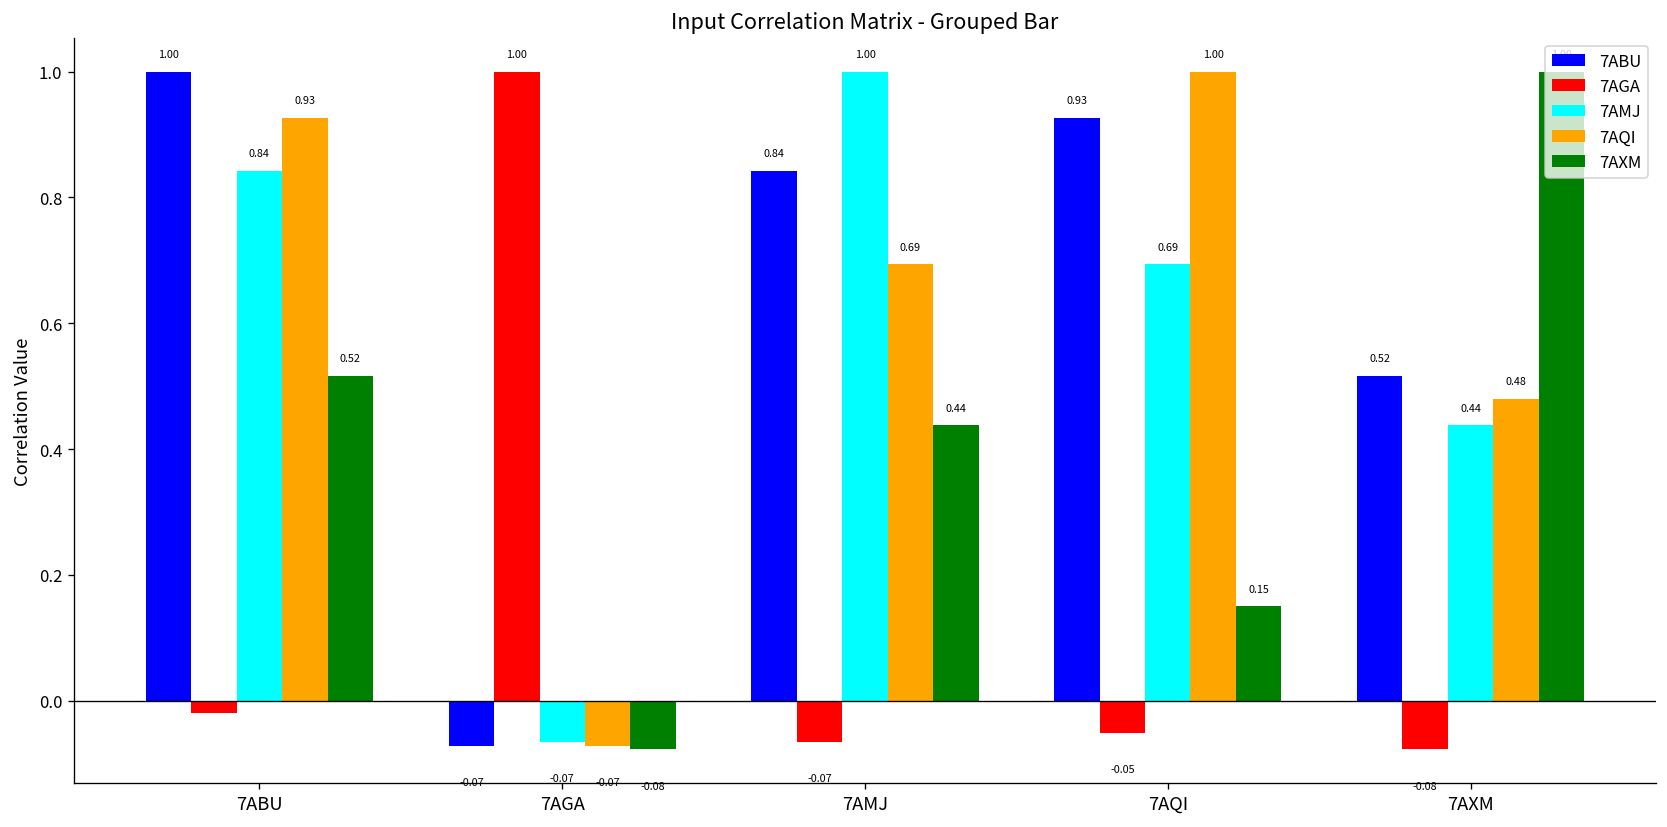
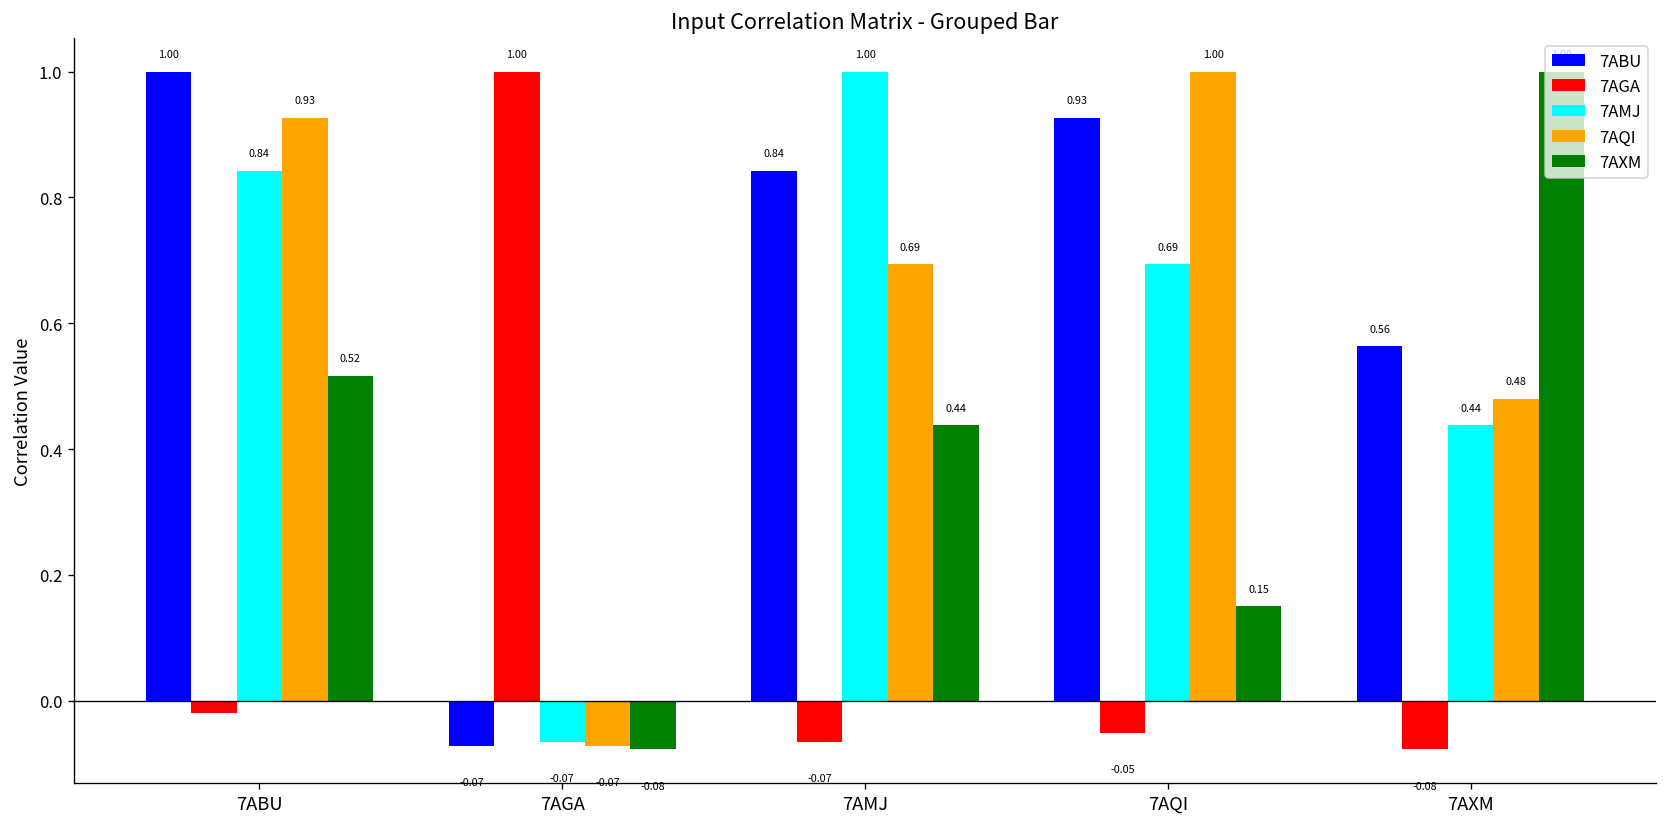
7ABU, 7AXM: 0.52 -> 0.56
